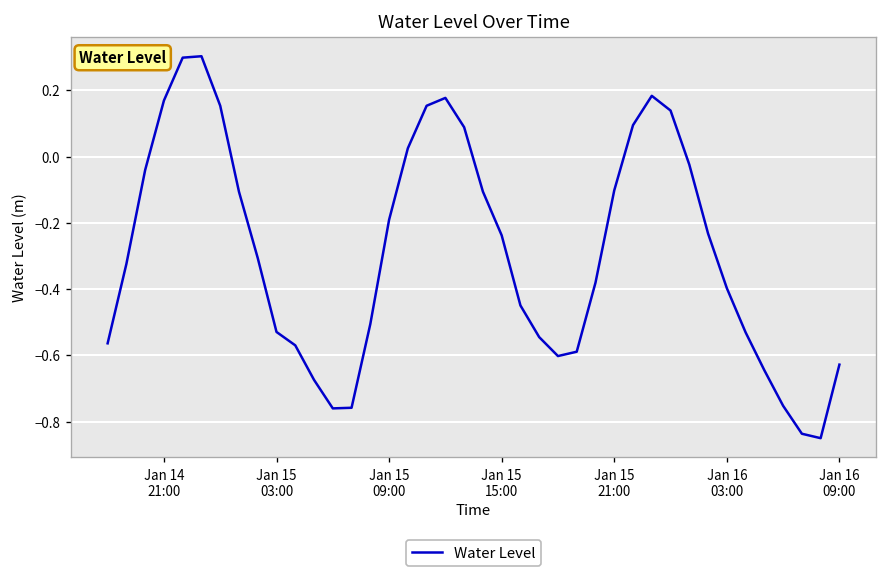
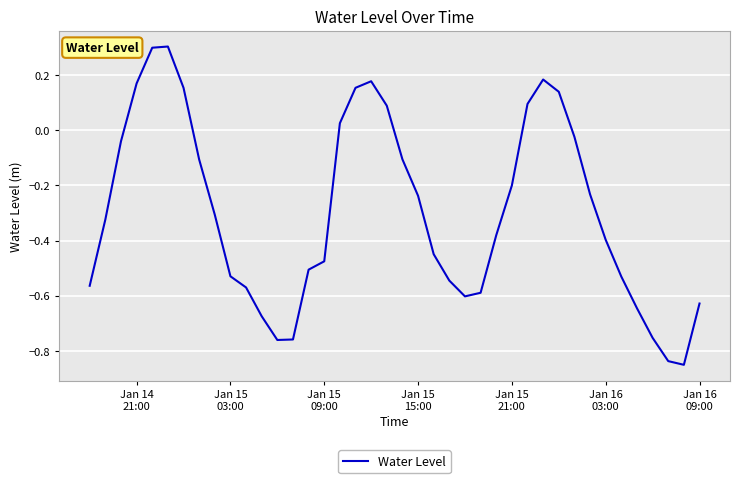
Jan 15 09:00: -0.19 -> -0.48
Jan 15 21:00: -0.10 -> -0.20
